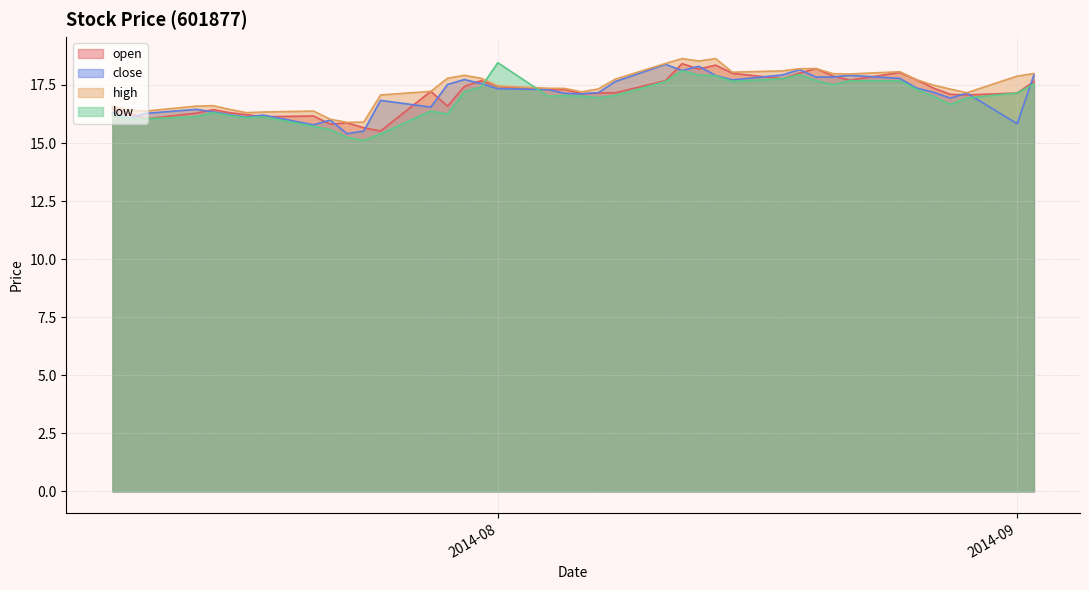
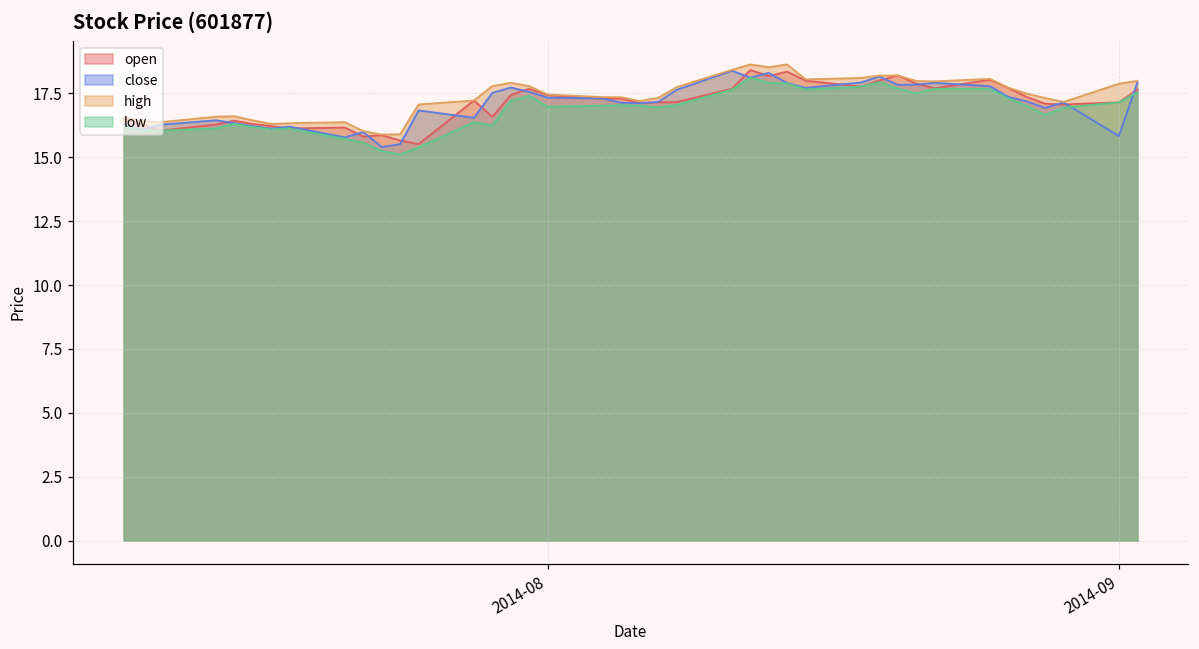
low, 2014-08: 18.5 -> 17.0
